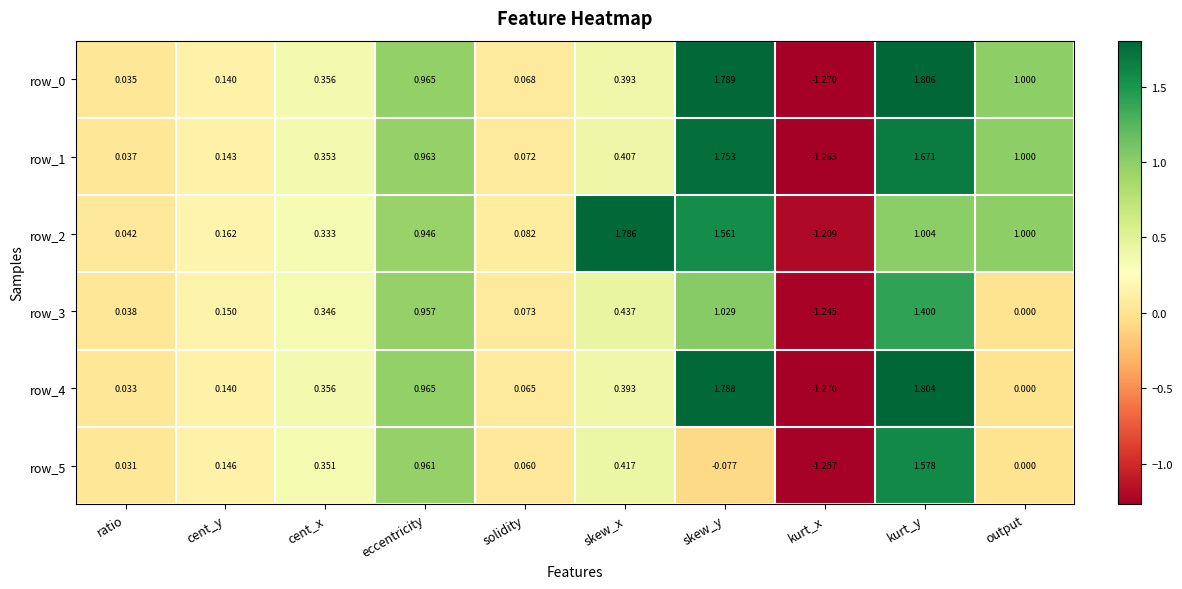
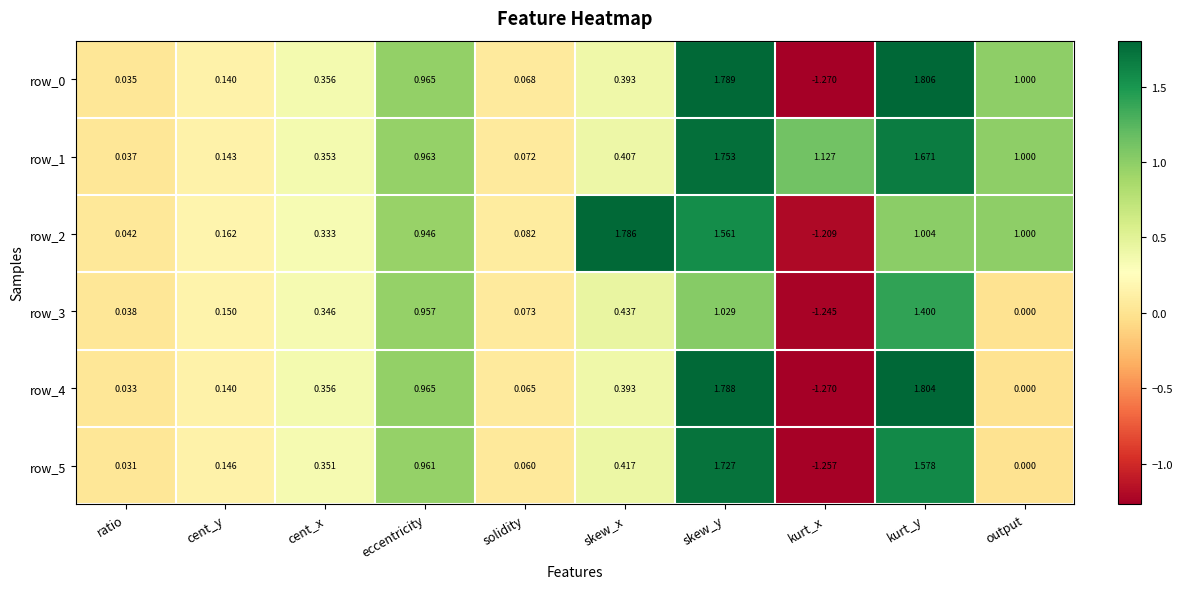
row_1, kurt_x: -1.263 -> 1.127
row_5, skew_y: -0.077 -> 1.727
